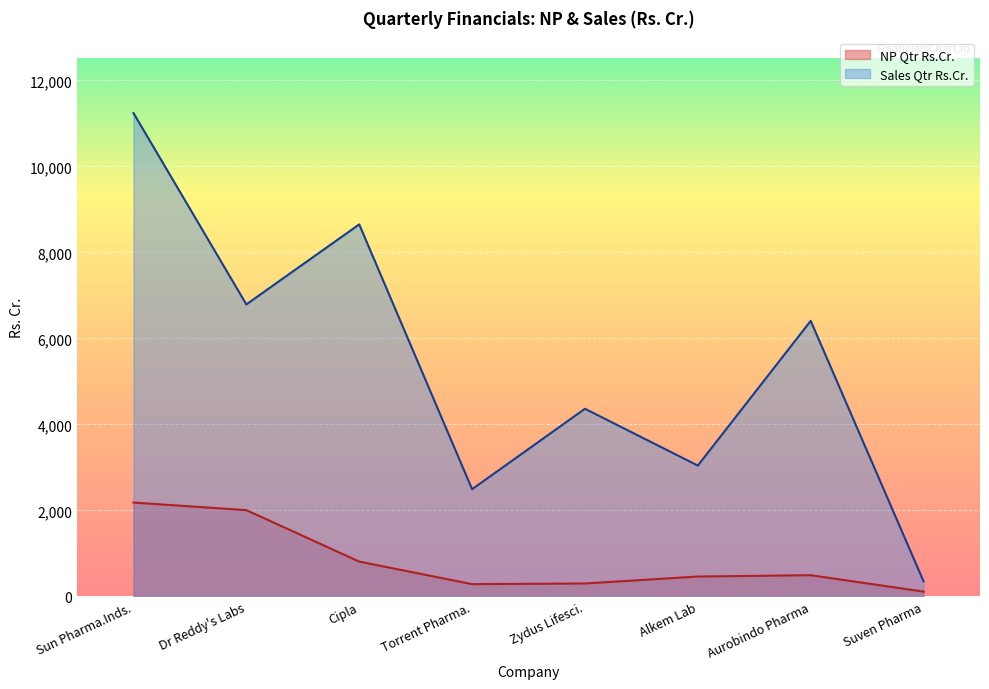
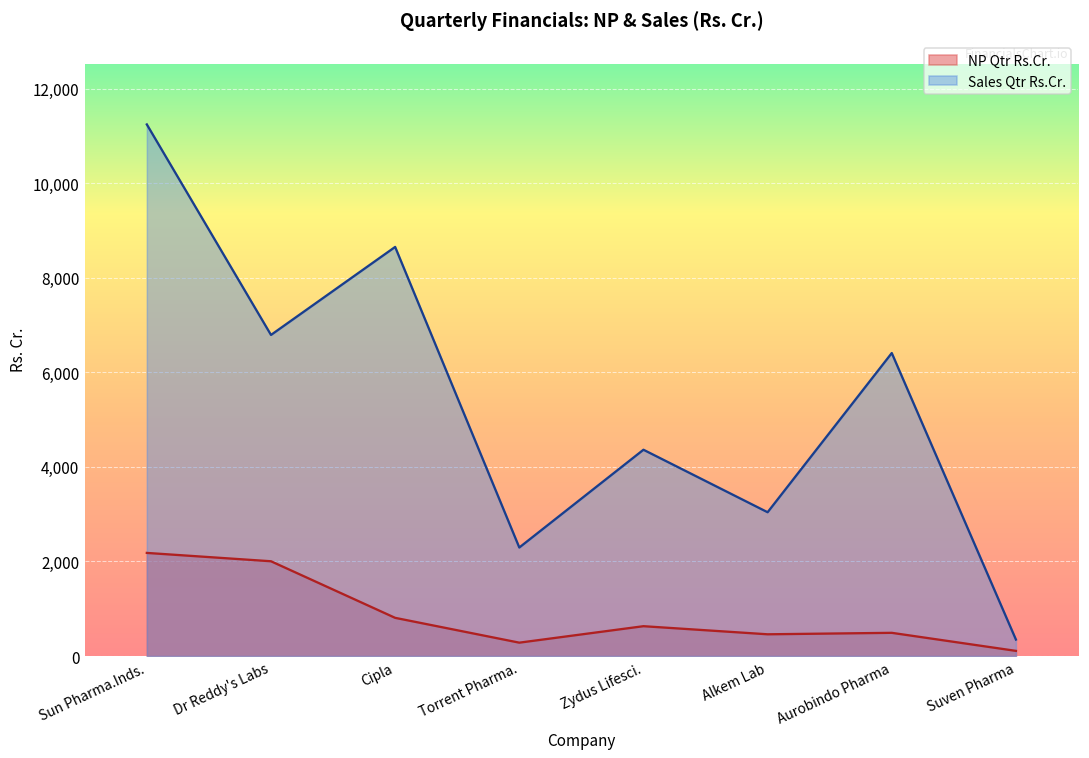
Sales Qtr Rs.Cr., Torrent Pharma.: 2,500 -> 2,300
NP Qtr Rs.Cr., Zydus Lifesci.: 300 -> 600
